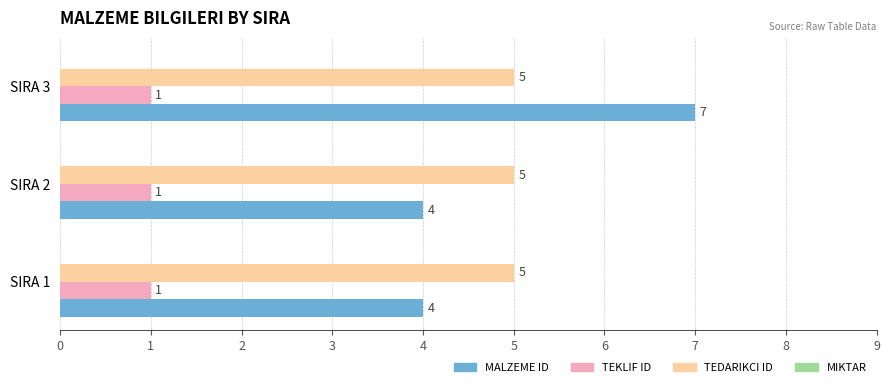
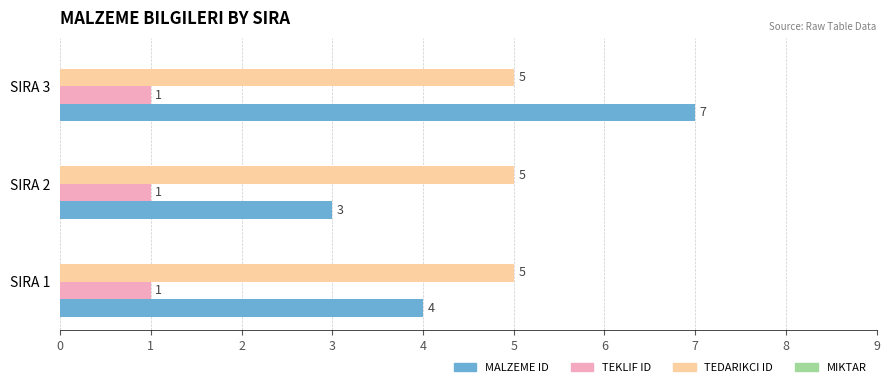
MALZEME ID, SIRA 2: 4 -> 3
